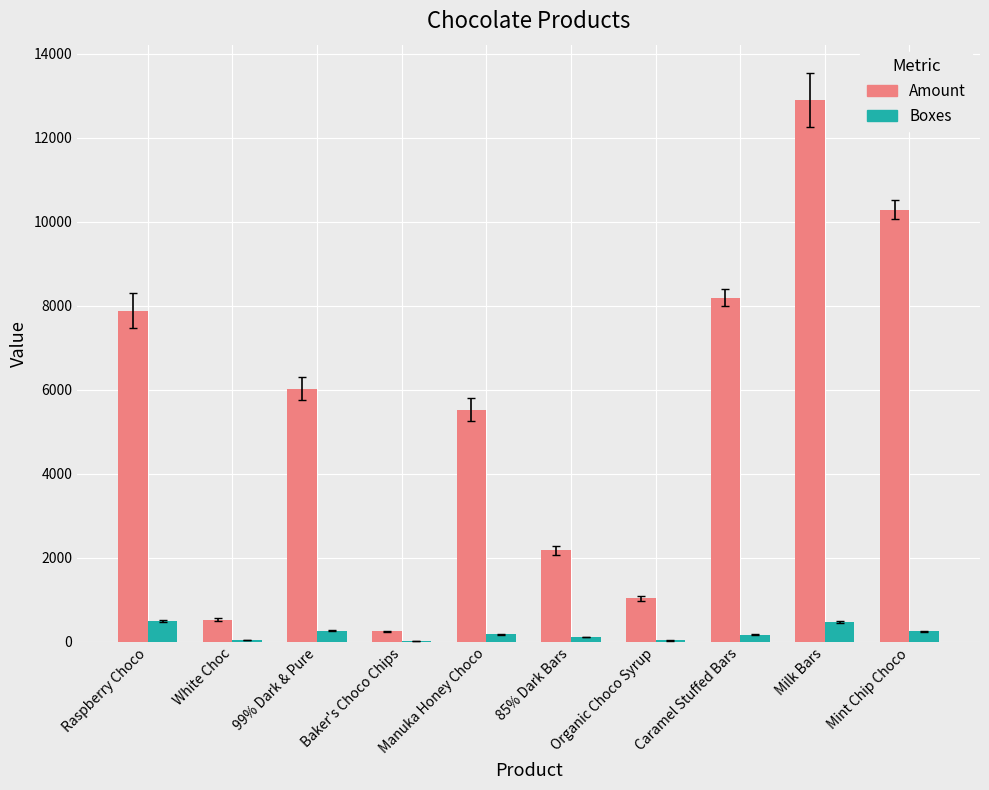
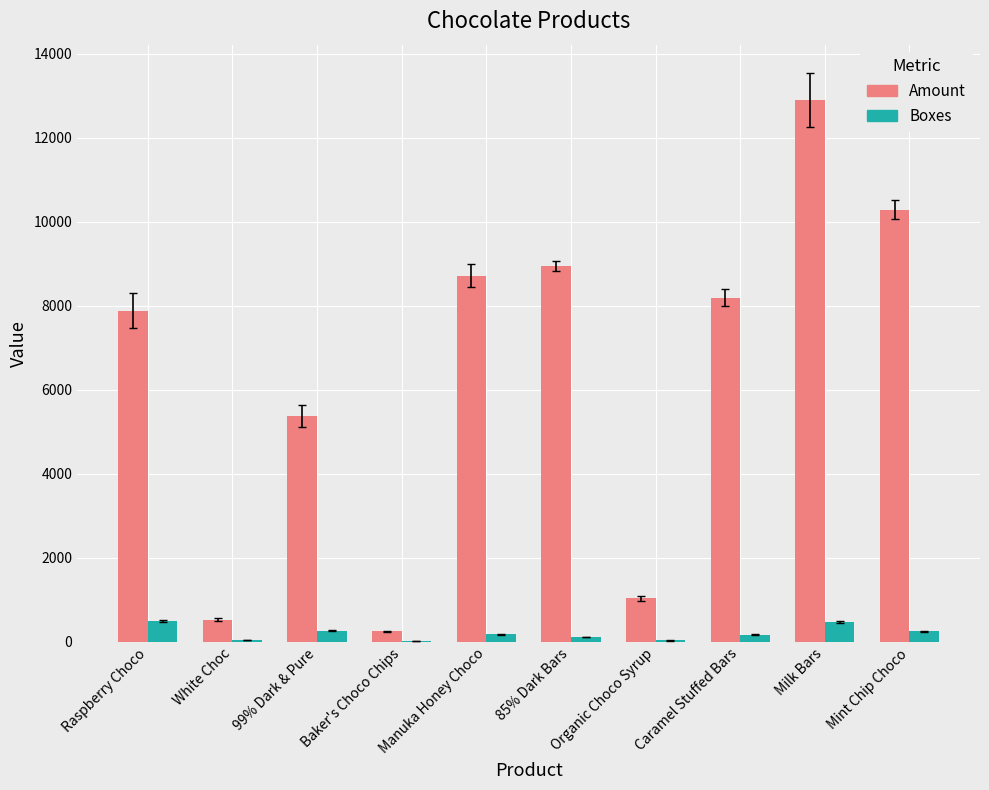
Amount, 99% Dark & Pure: 6000 -> 5400
Amount, Manuka Honey Choco: 5500 -> 8700
Amount, 85% Dark Bars: 2200 -> 9000
